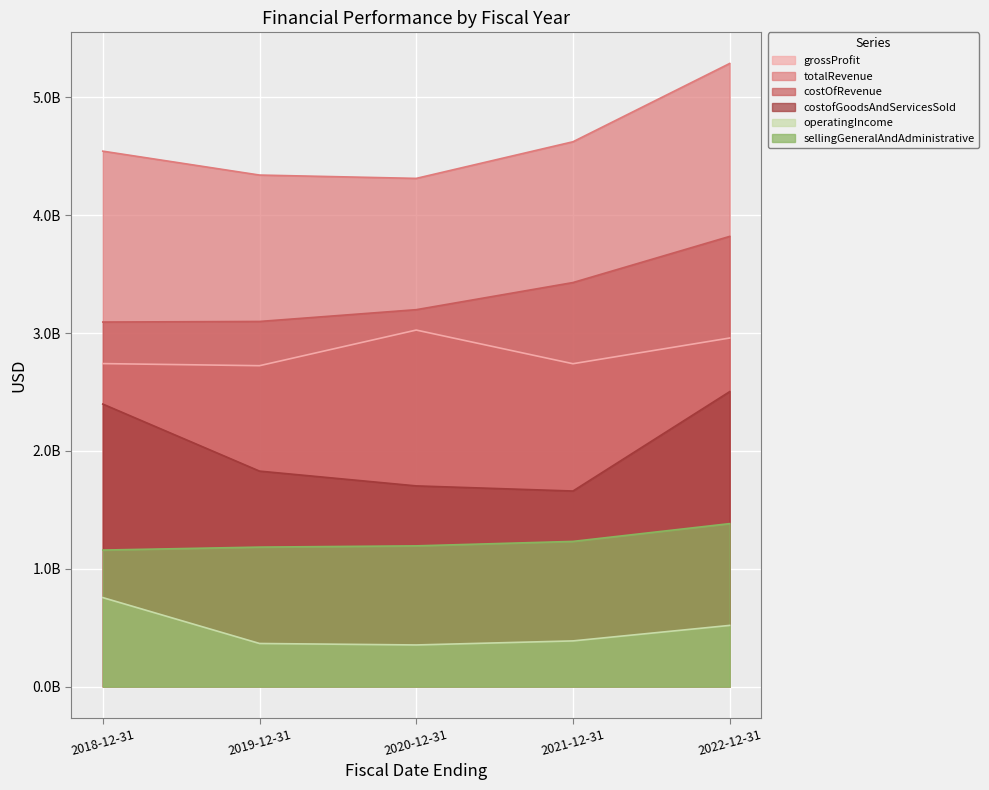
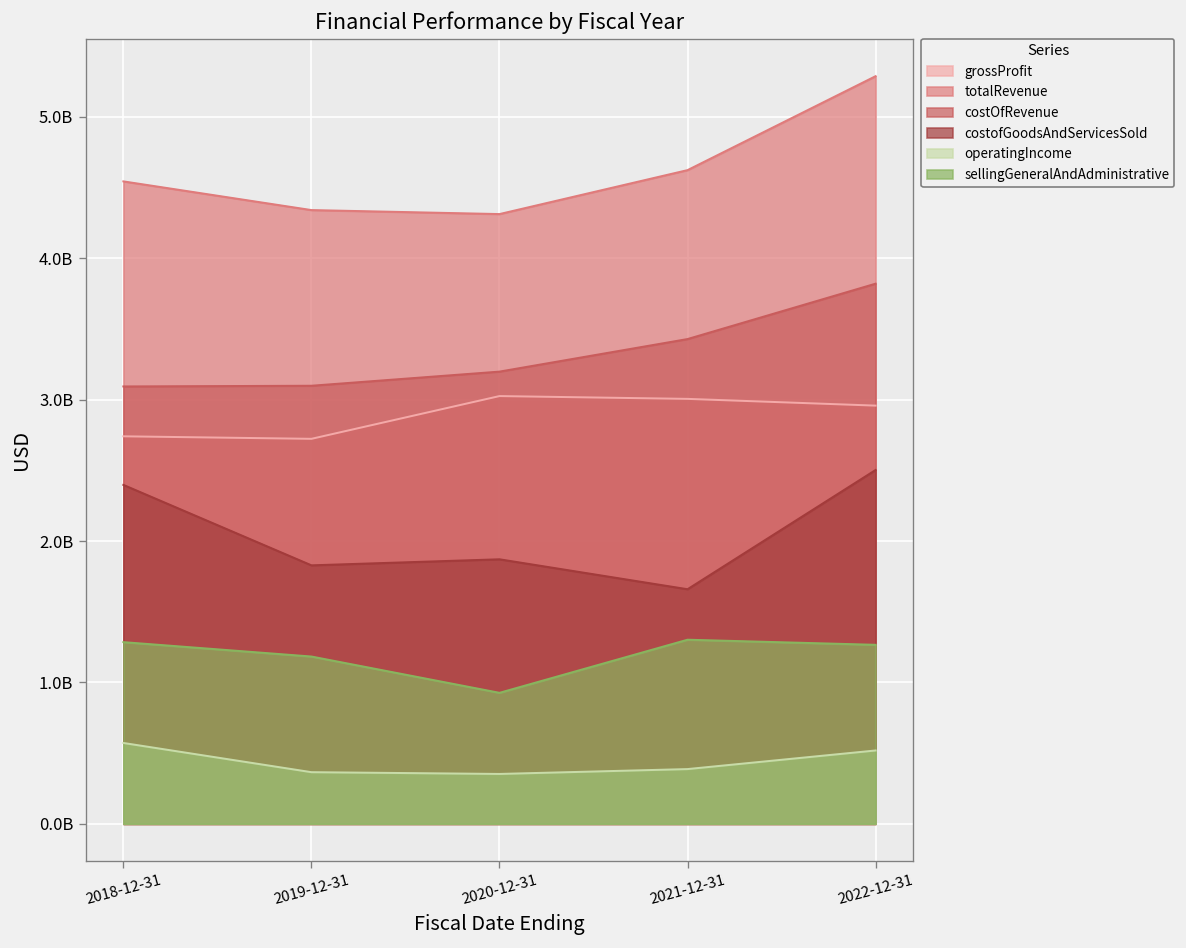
operatingIncome, 2018-12-31: 760000000 -> 570000000
sellingGeneralAndAdministrative, 2018-12-31: 1160000000 -> 1290000000
costofGoodsAndServicesSold, 2020-12-31: 1700000000 -> 1870000000
sellingGeneralAndAdministrative, 2020-12-31: 1190000000 -> 930000000
grossProfit, 2021-12-31: 2740000000 -> 3010000000
sellingGeneralAndAdministrative, 2021-12-31: 1230000000 -> 1300000000
sellingGeneralAndAdministrative, 2022-12-31: 1380000000 -> 1270000000
